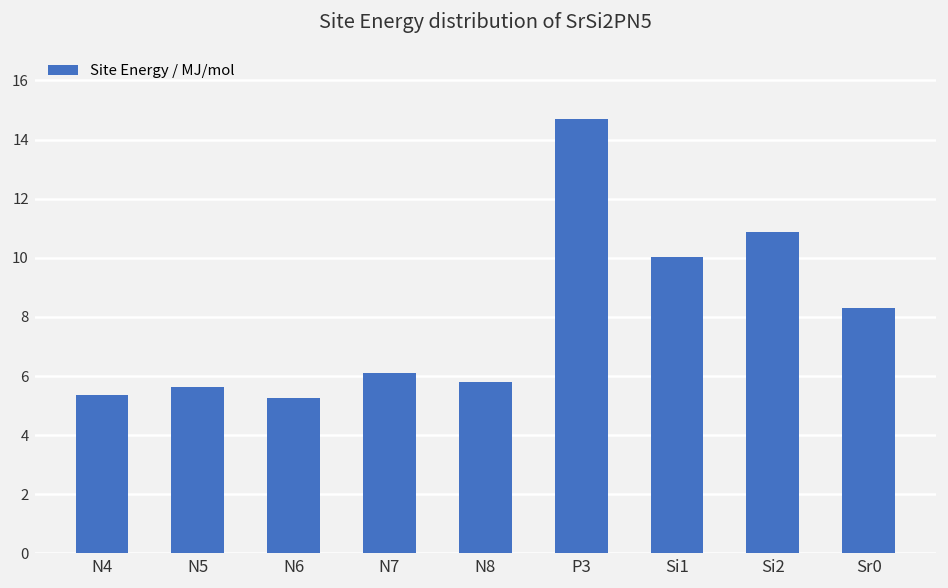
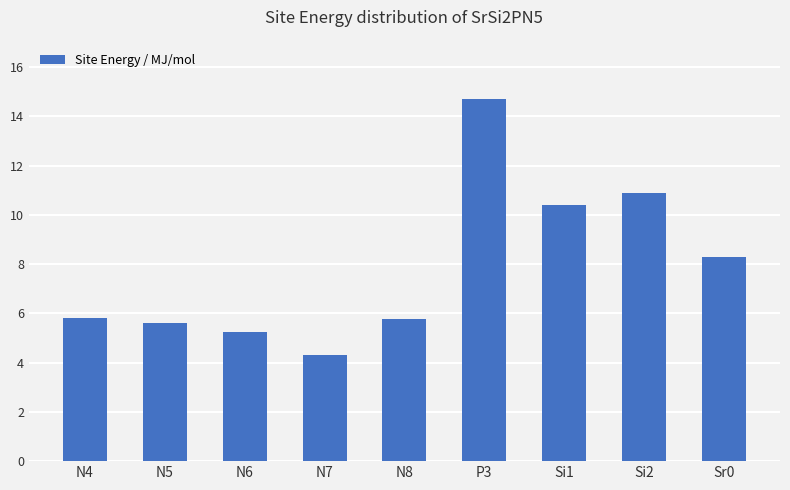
N4: 5.4 -> 5.8
N7: 6.1 -> 4.3
Si1: 10.0 -> 10.4
